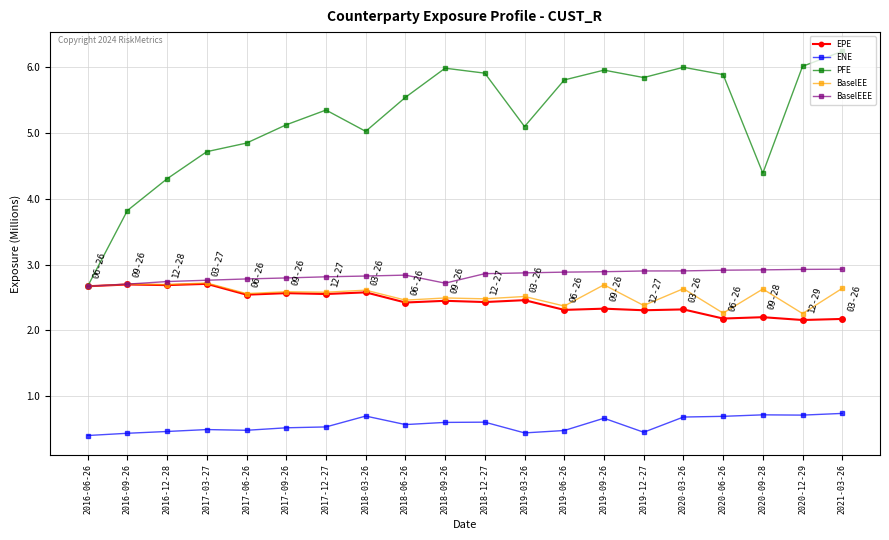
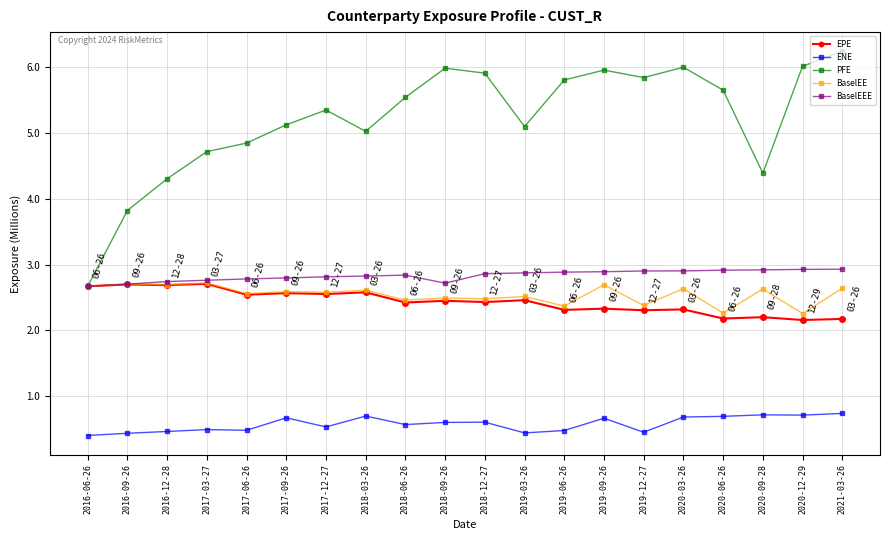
ENE, 2017-09-26: 0.5 -> 0.7
PFE, 2020-06-26: 5.9 -> 5.7
